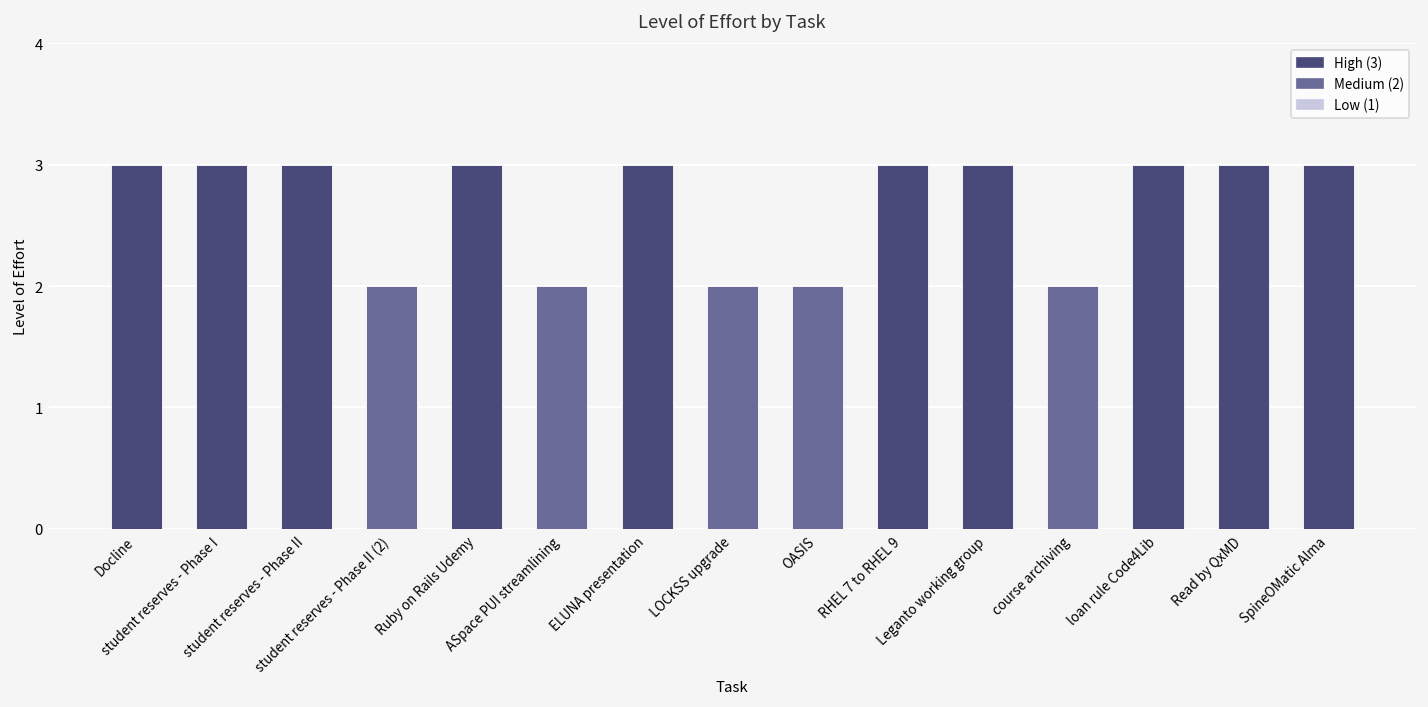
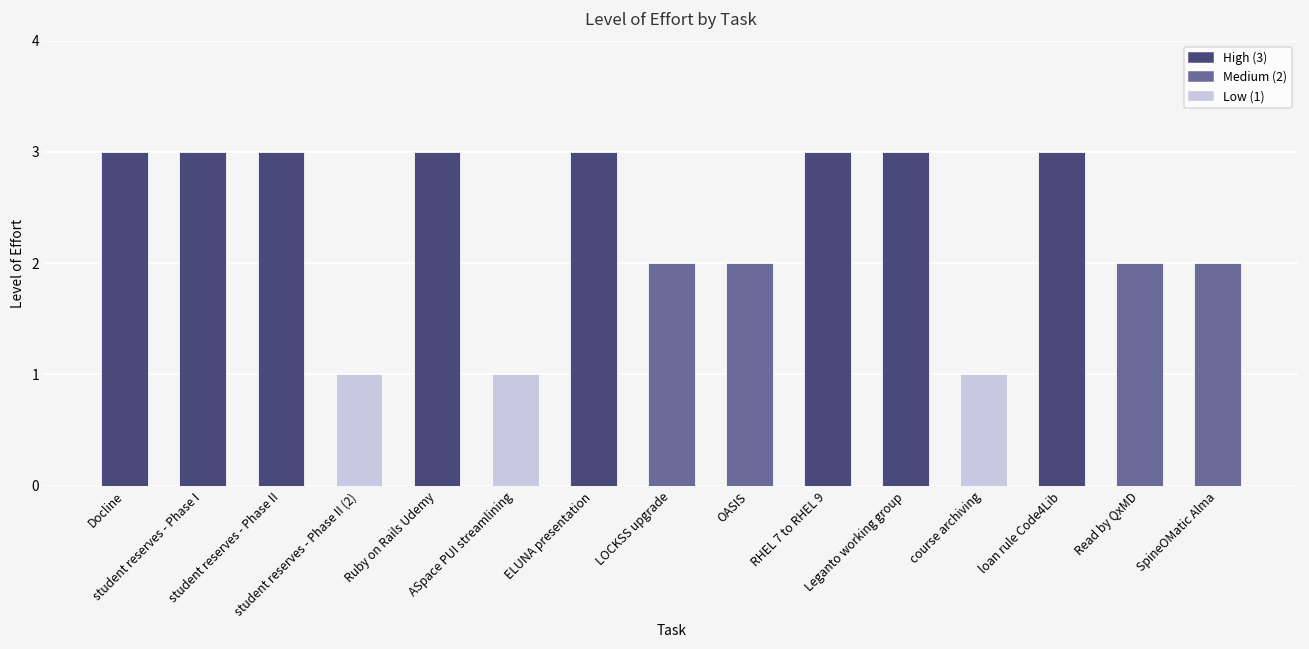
student reserves - Phase II (2): 2 -> 1
ASpace PUI streamlining: 2 -> 1
course archiving: 2 -> 1
Read by QxMD: 3 -> 2
SpineOMatic Alma: 3 -> 2
